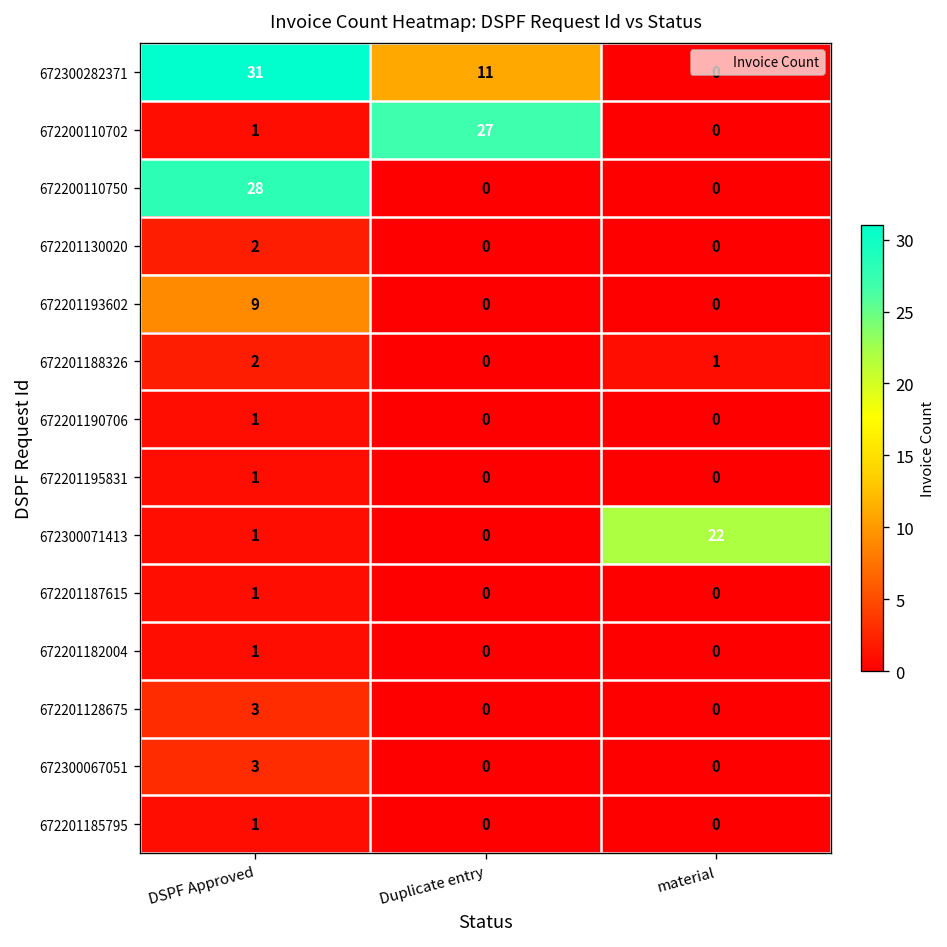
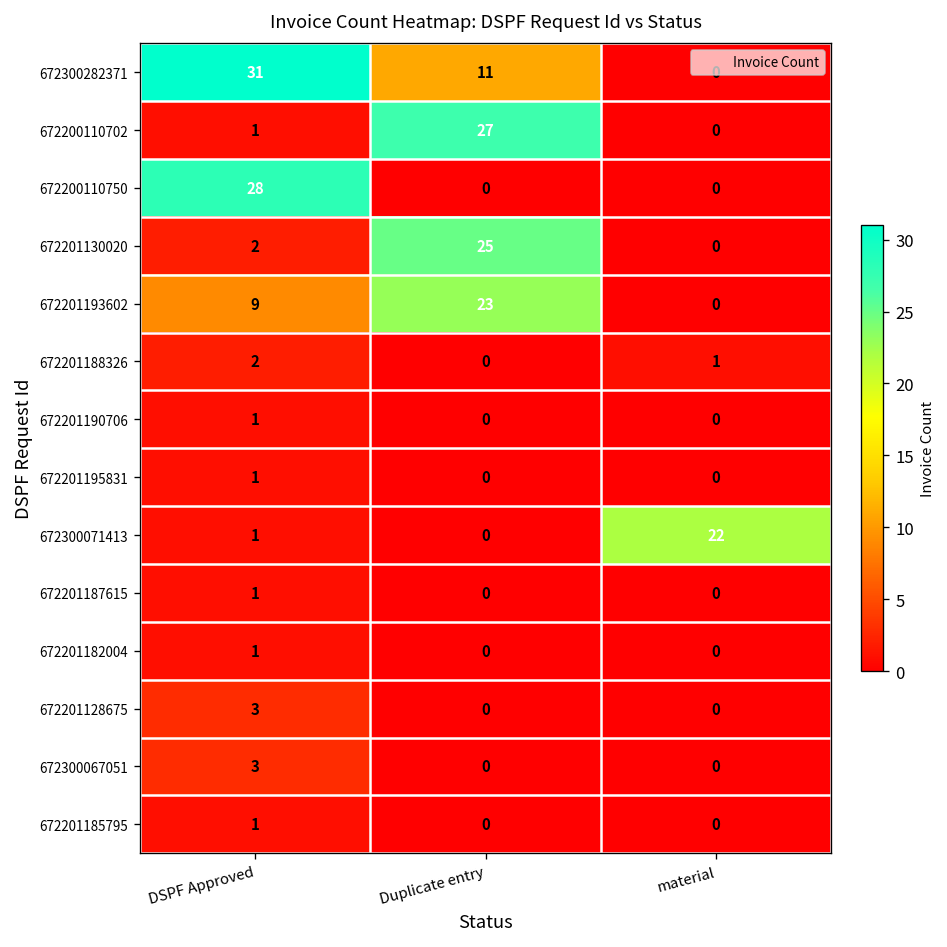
672201130020, Duplicate entry: 0 -> 25
672201193602, Duplicate entry: 0 -> 23
